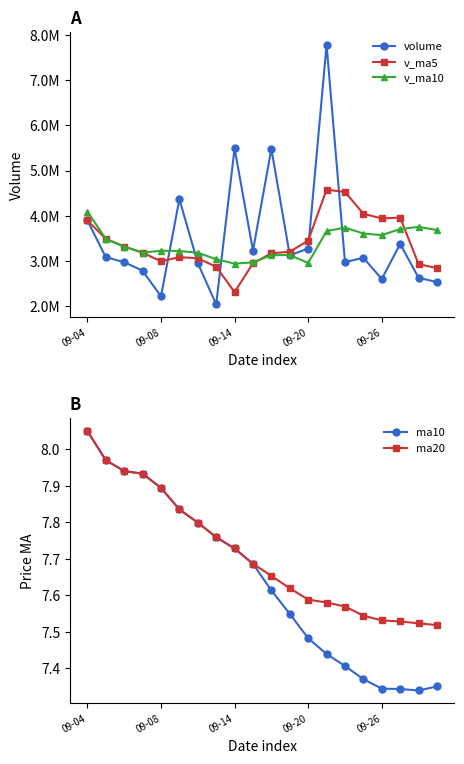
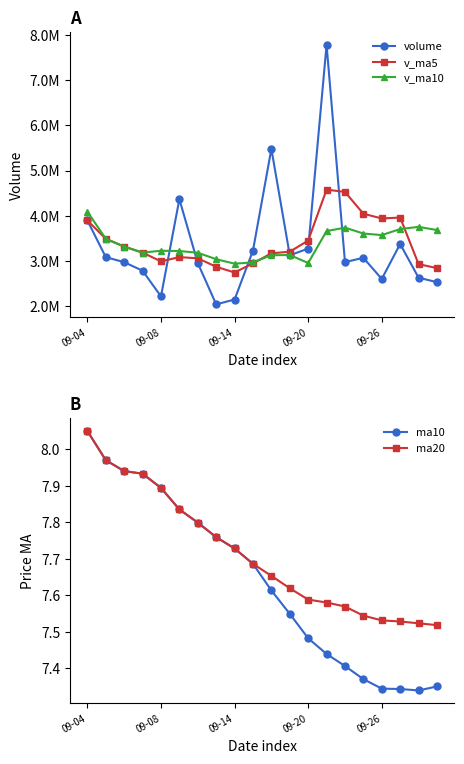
A, volume, 09-14: 5500000 -> 2100000
A, v_ma5, 09-14: 2300000 -> 2700000
